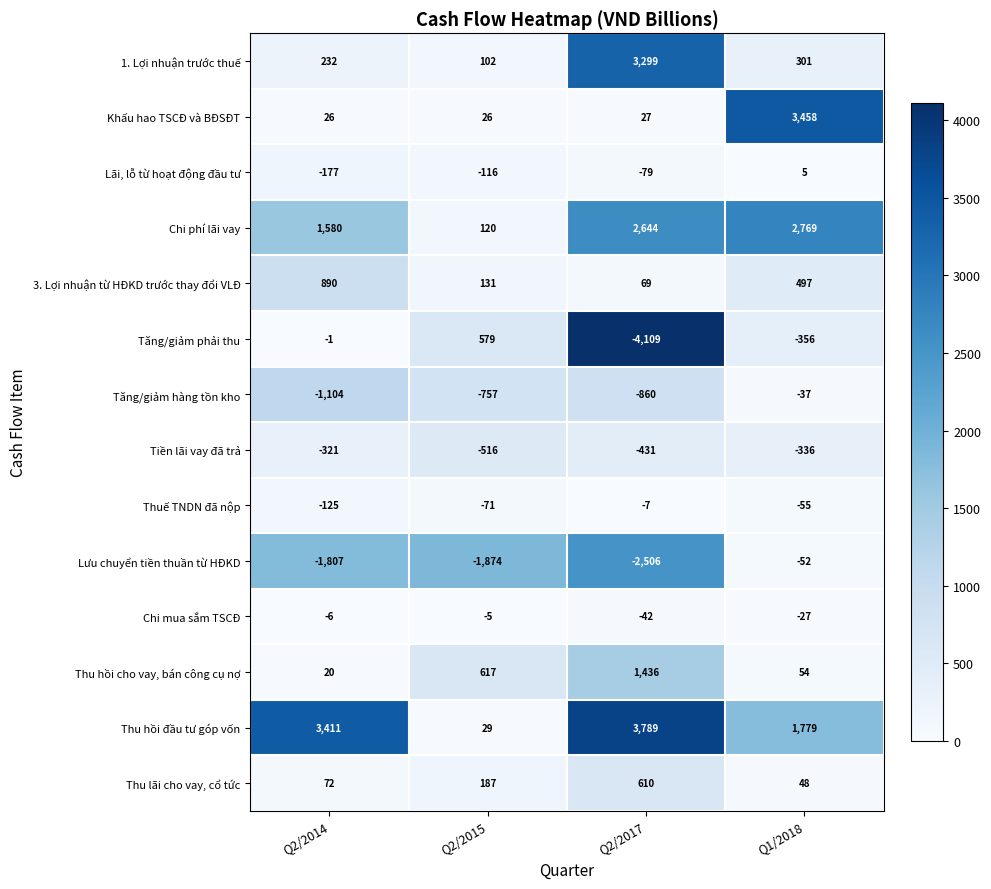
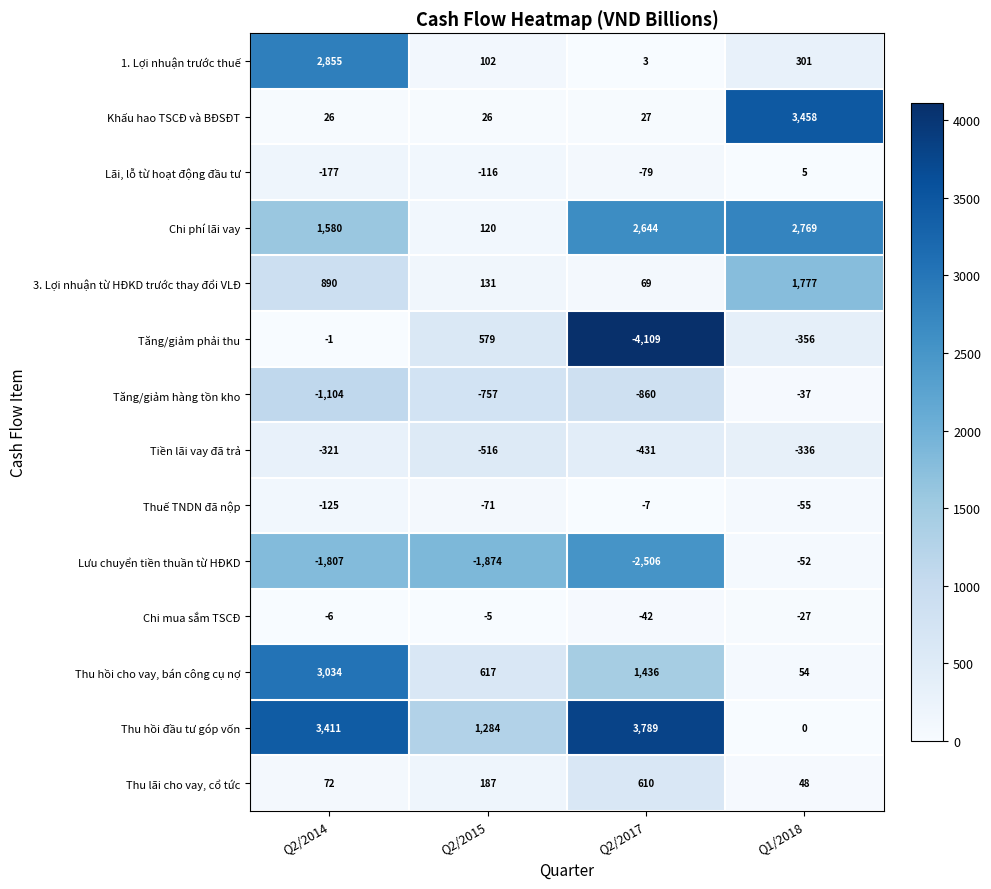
1. Lợi nhuận trước thuế, Q2/2014: 232 -> 2,855
1. Lợi nhuận trước thuế, Q2/2017: 3,299 -> 3
3. Lợi nhuận từ HĐKD trước thay đổi VLĐ, Q1/2018: 497 -> 1,777
Thu hồi cho vay, bán công cụ nợ, Q2/2014: 20 -> 3,034
Thu hồi đầu tư góp vốn, Q2/2015: 29 -> 1,284
Thu hồi đầu tư góp vốn, Q1/2018: 1,779 -> 0
